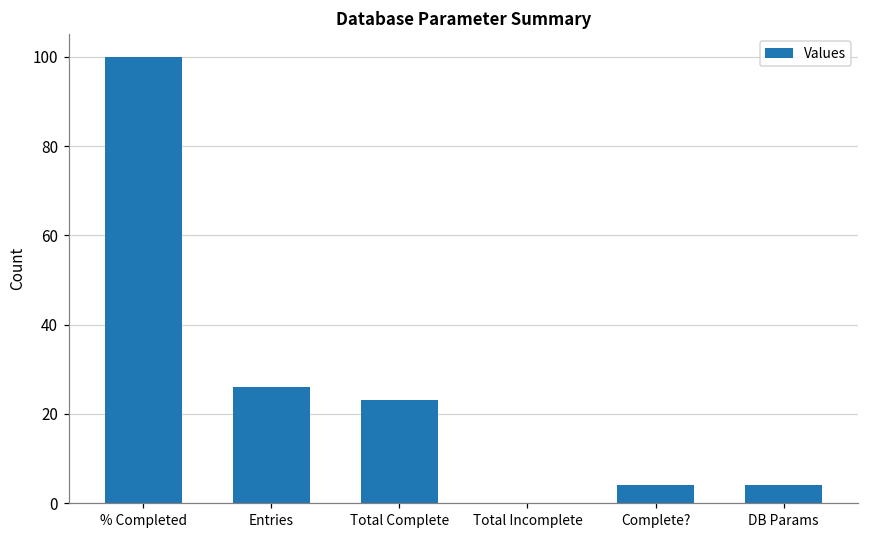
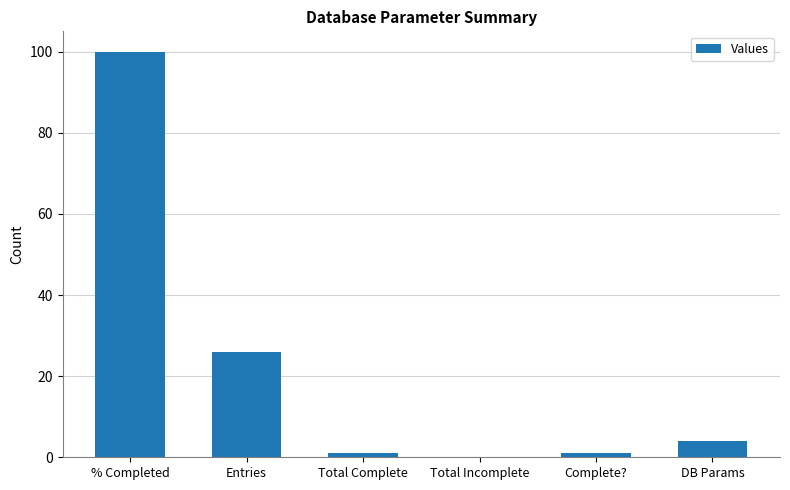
Total Complete: 23 -> 1
Complete?: 4 -> 1
